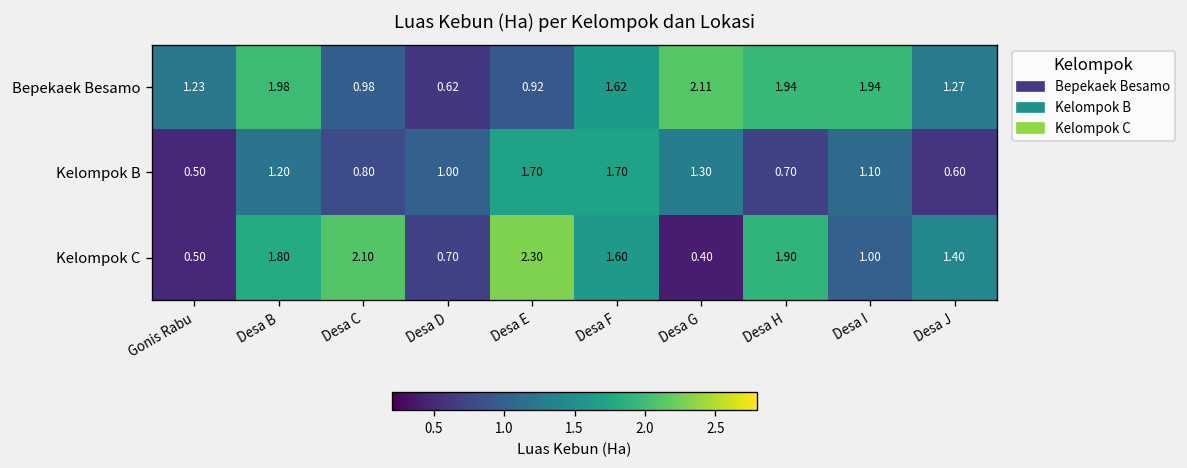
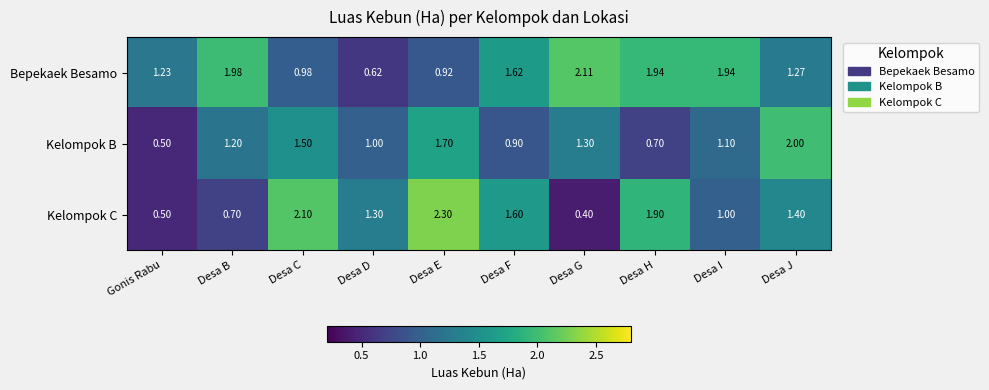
Kelompok B, Desa C: 0.80 -> 1.50
Kelompok B, Desa F: 1.70 -> 0.90
Kelompok B, Desa J: 0.60 -> 2.00
Kelompok C, Desa B: 1.80 -> 0.70
Kelompok C, Desa D: 0.70 -> 1.30
